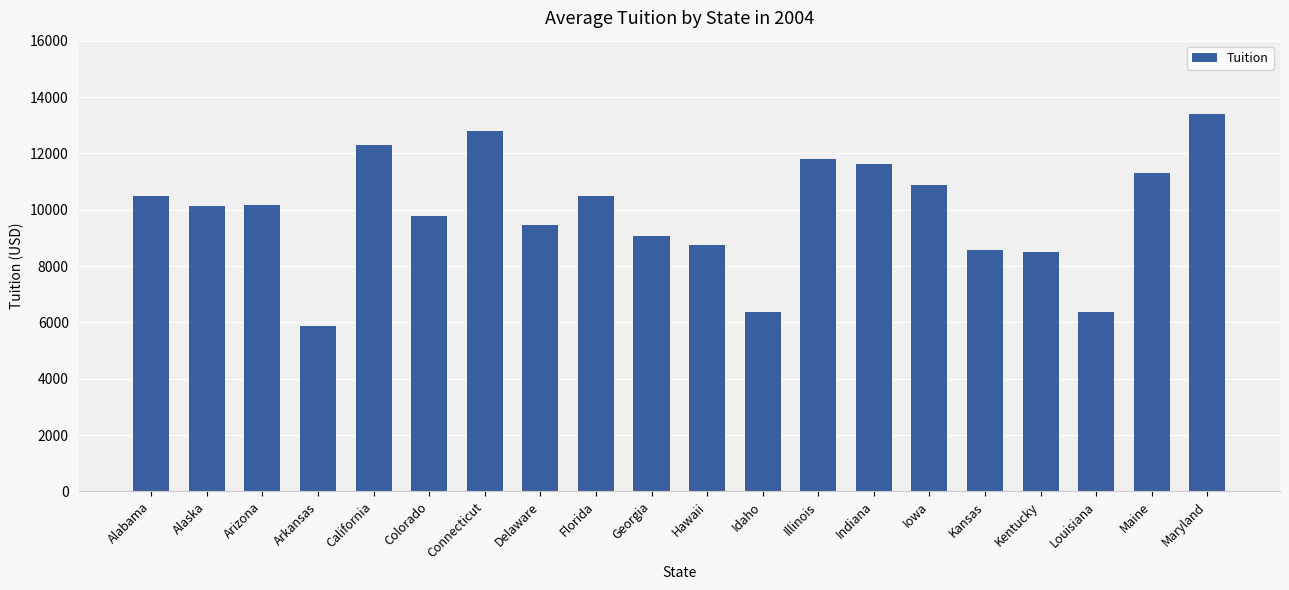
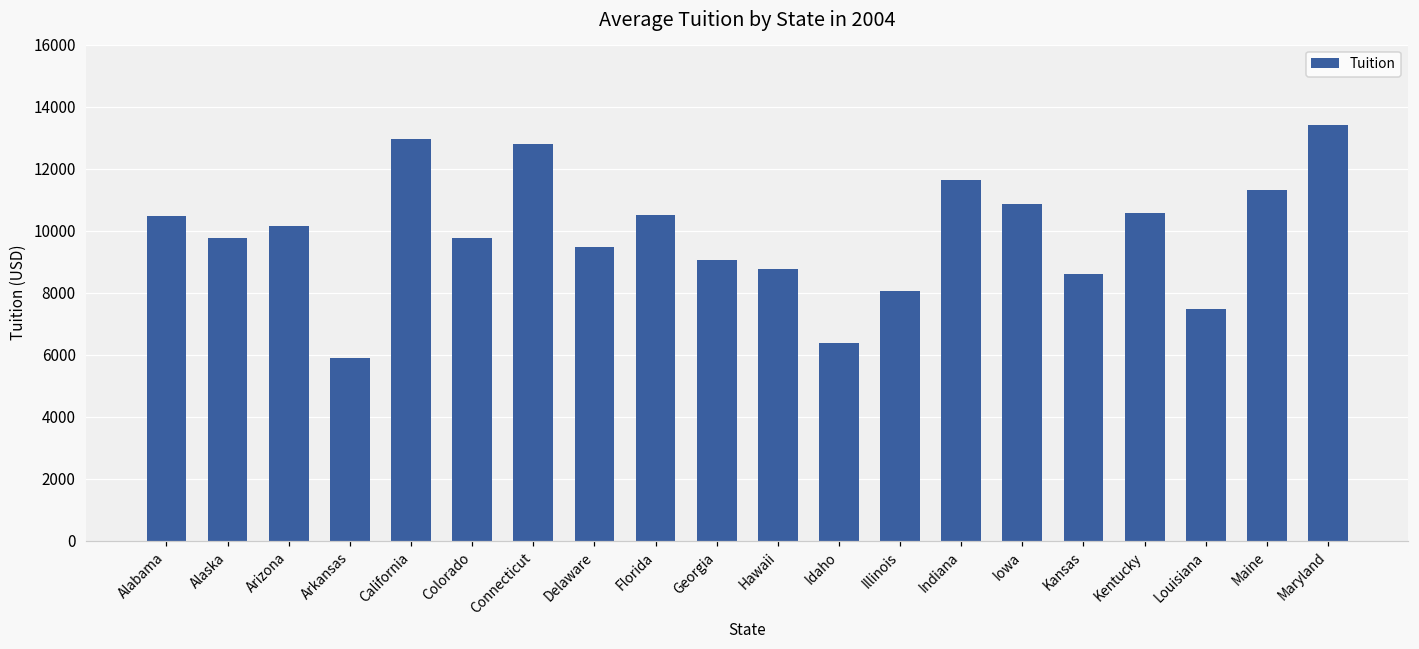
Alaska: 10100 -> 9800
California: 12300 -> 12900
Illinois: 11800 -> 8100
Kentucky: 8500 -> 10600
Louisiana: 6400 -> 7500
